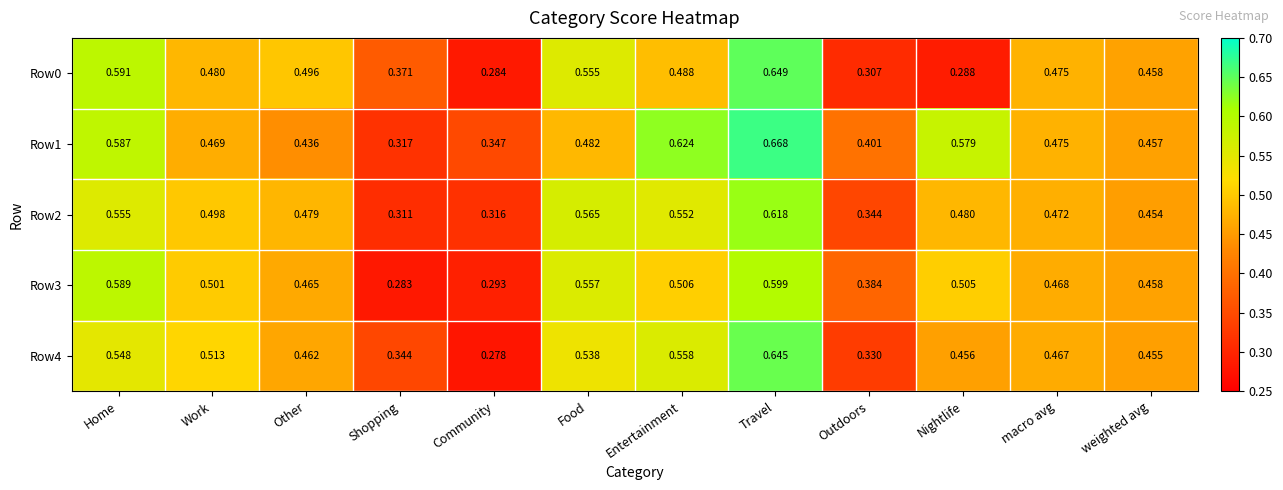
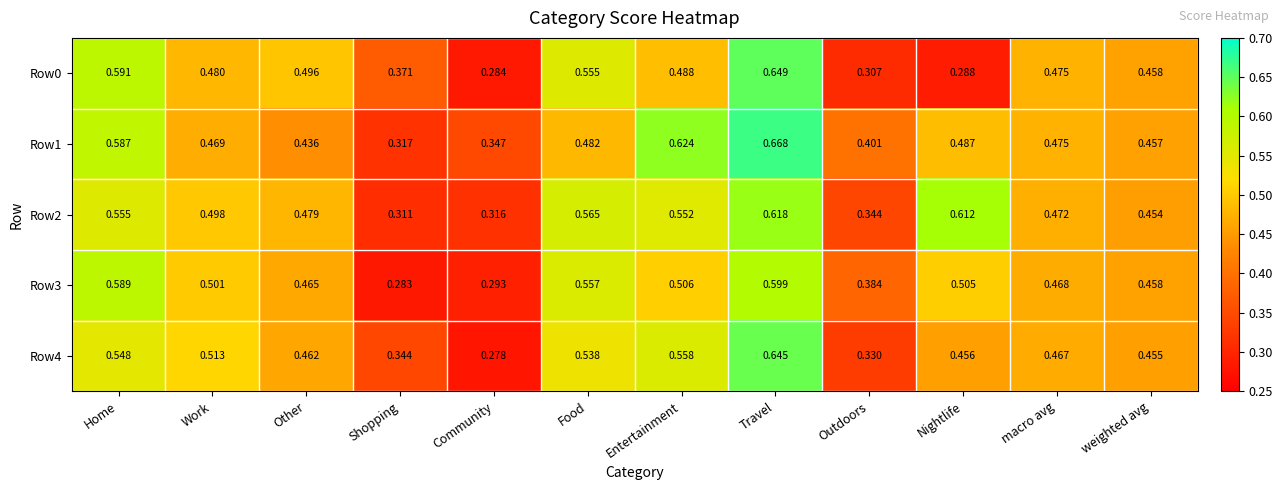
Row1, Nightlife: 0.579 -> 0.487
Row2, Nightlife: 0.480 -> 0.612
